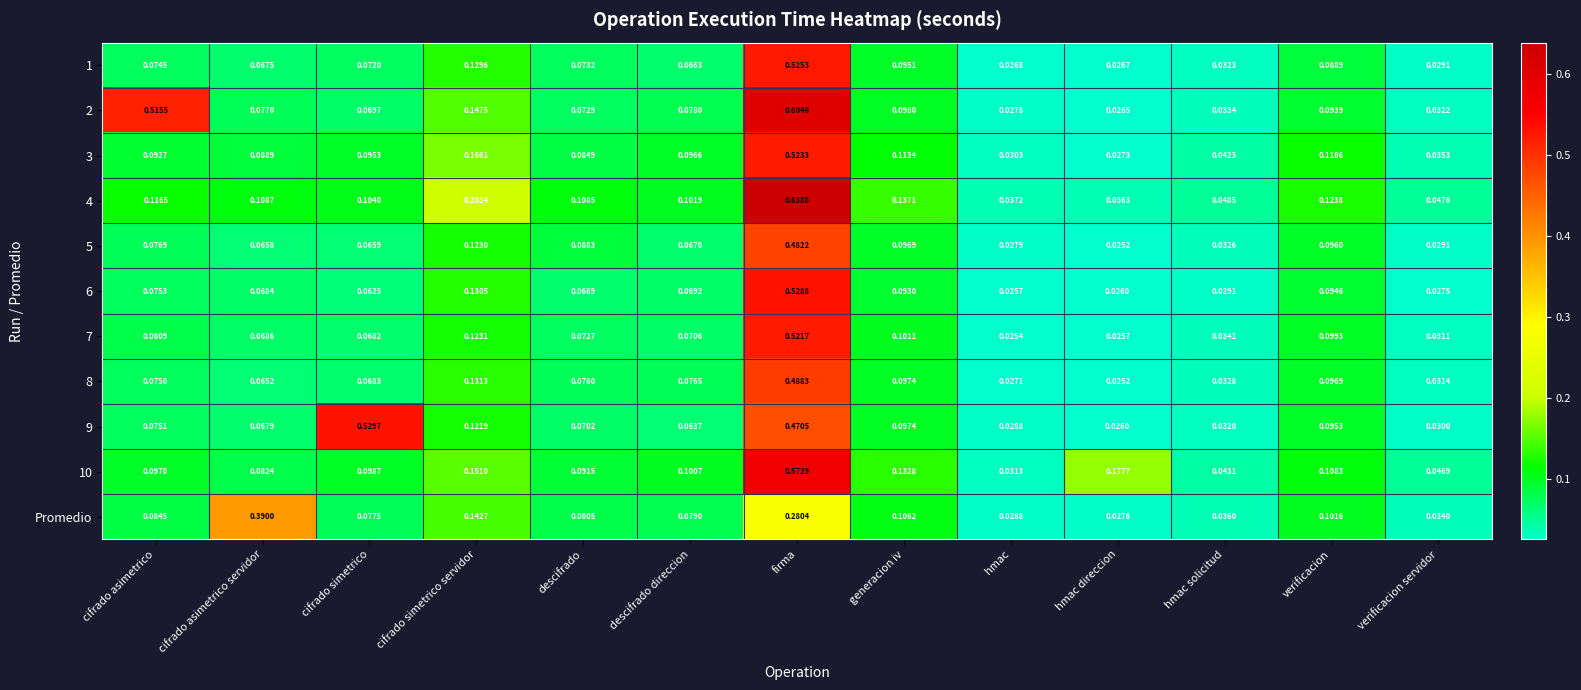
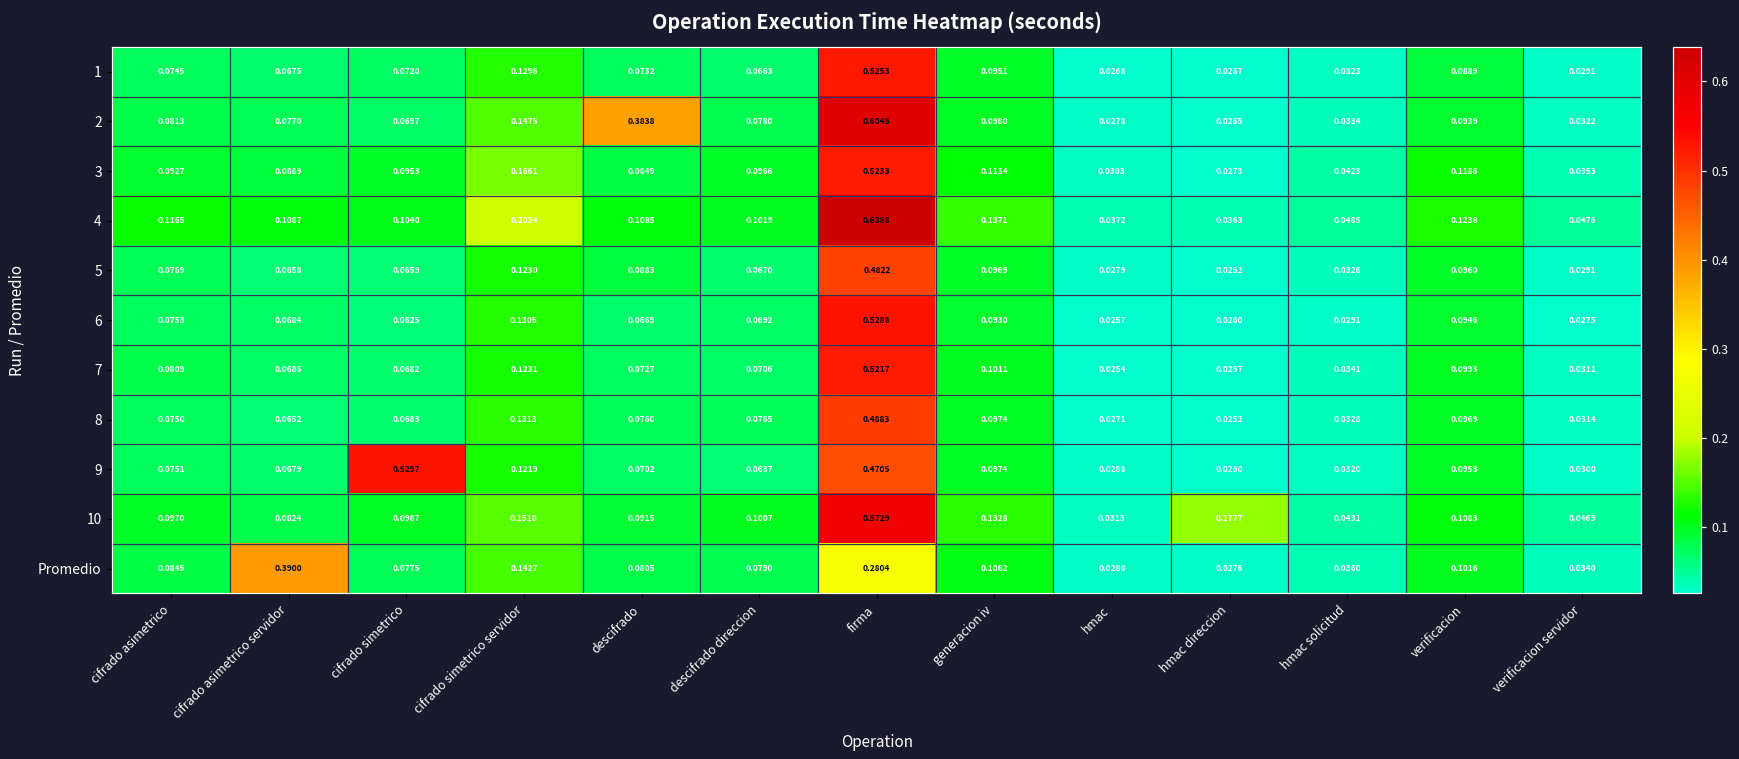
2, cifrado asimetrico: 0.5155 -> 0.0813
2, descifrado: 0.0729 -> 0.3838
